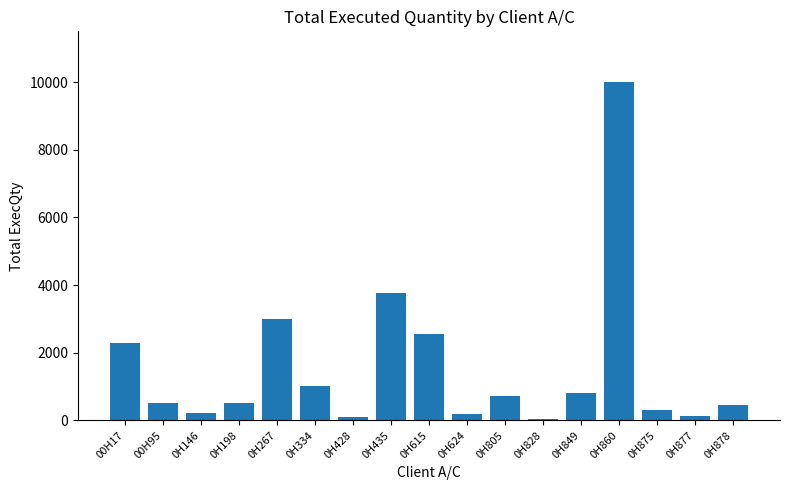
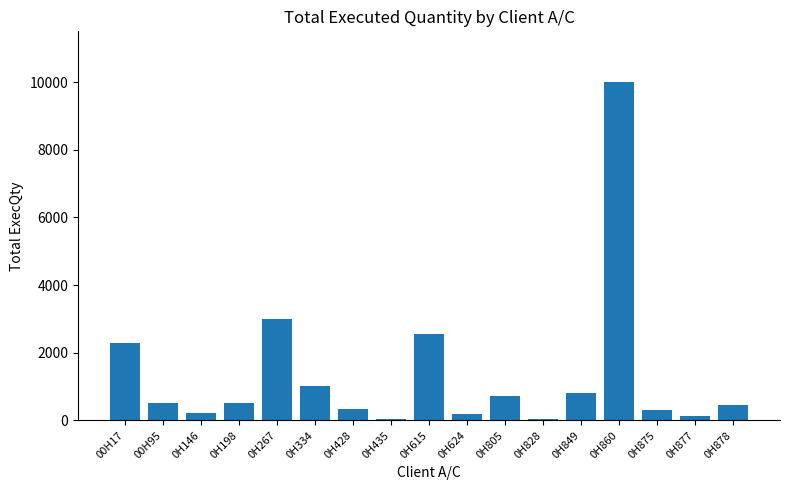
0H428: 100 -> 300
0H435: 3800 -> 0
